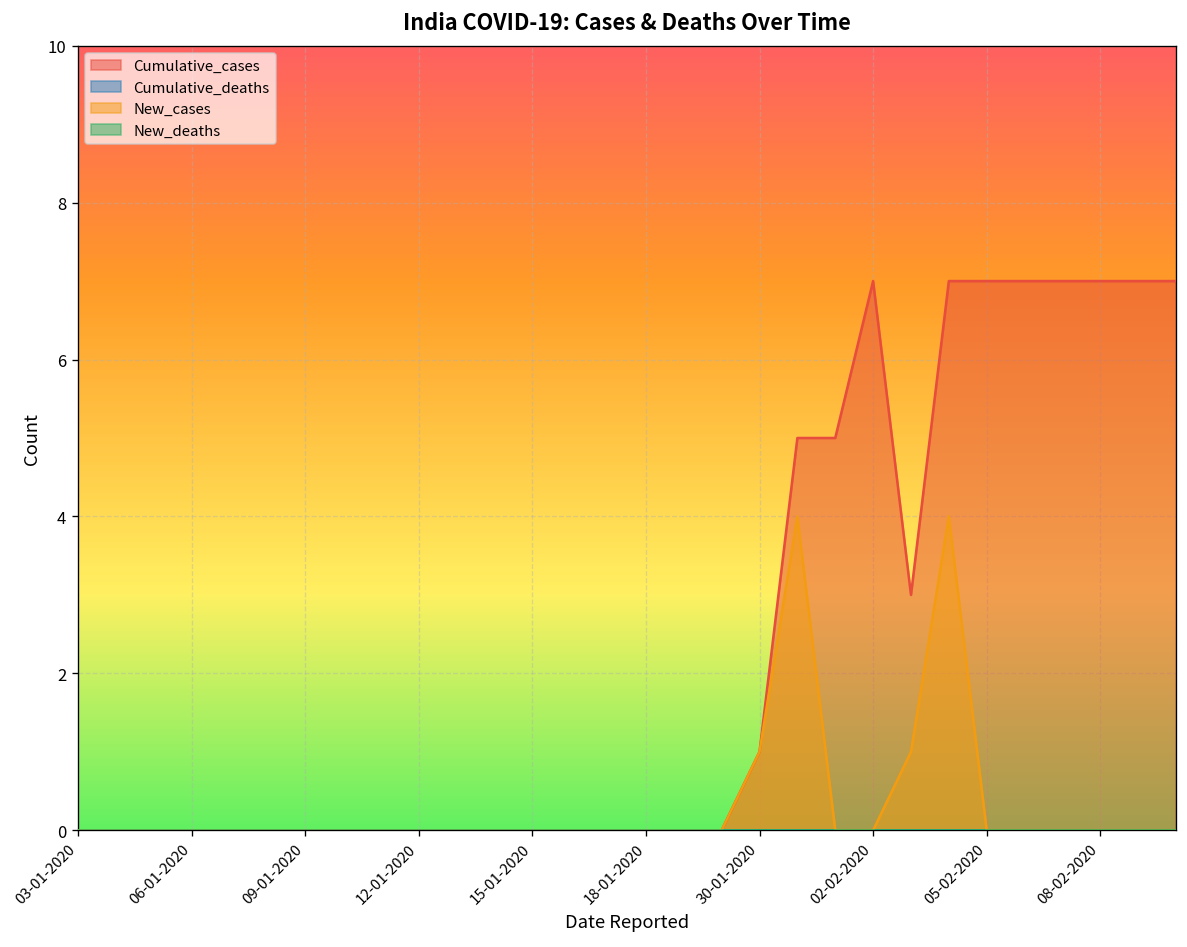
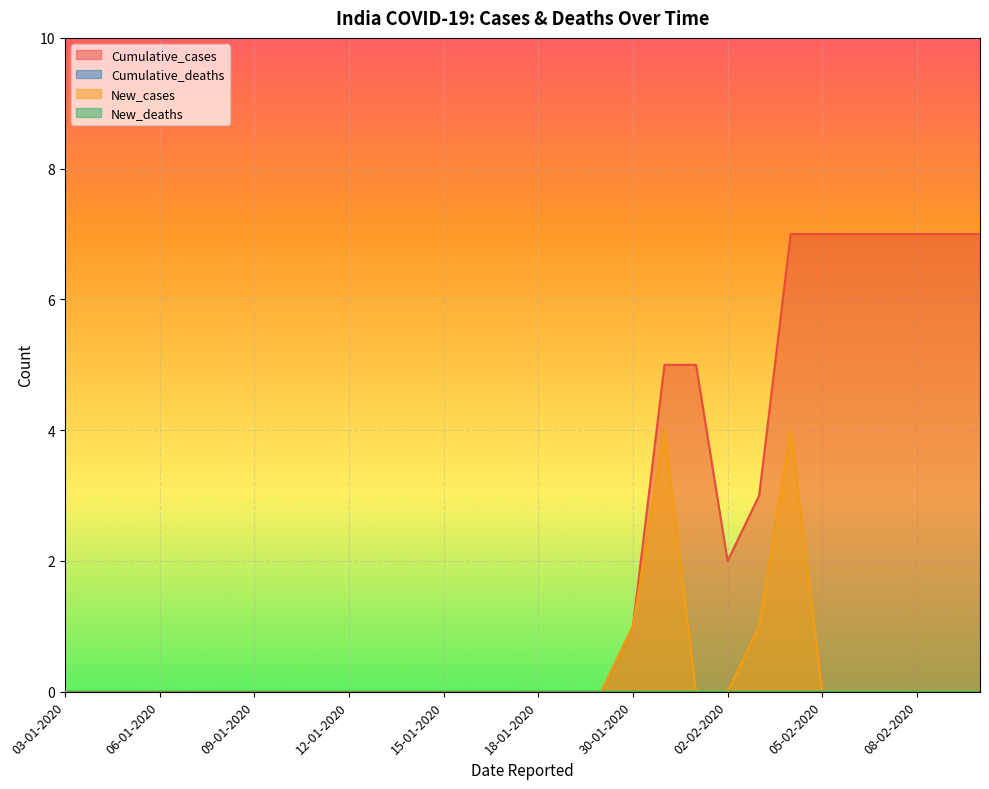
Cumulative_cases, 02-02-2020: 7 -> 2
